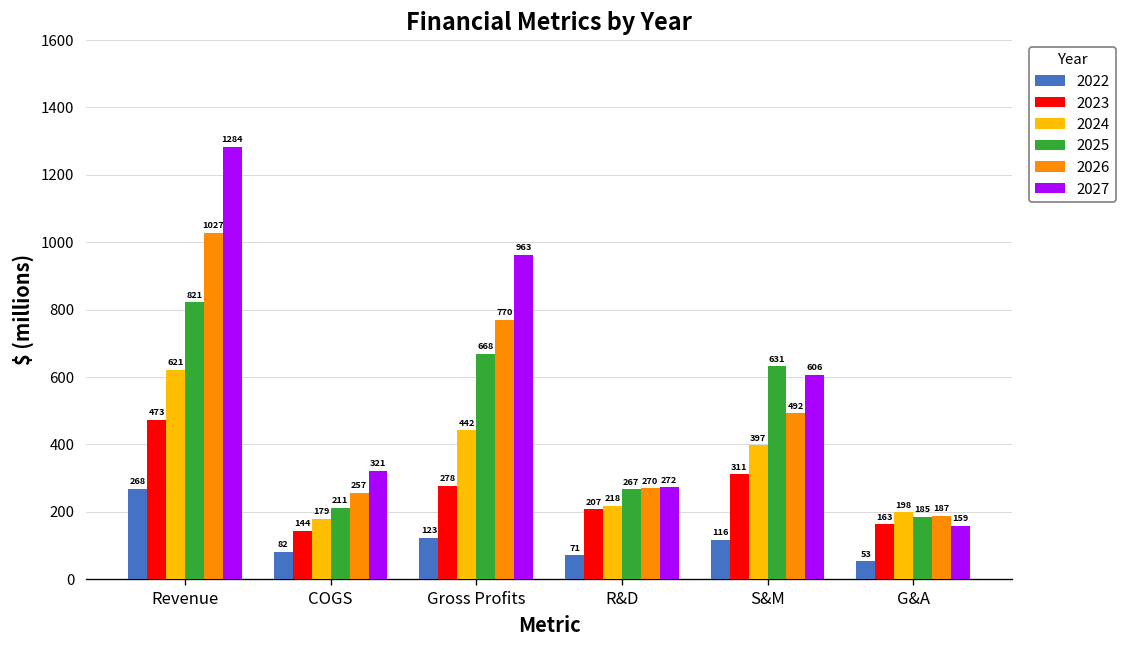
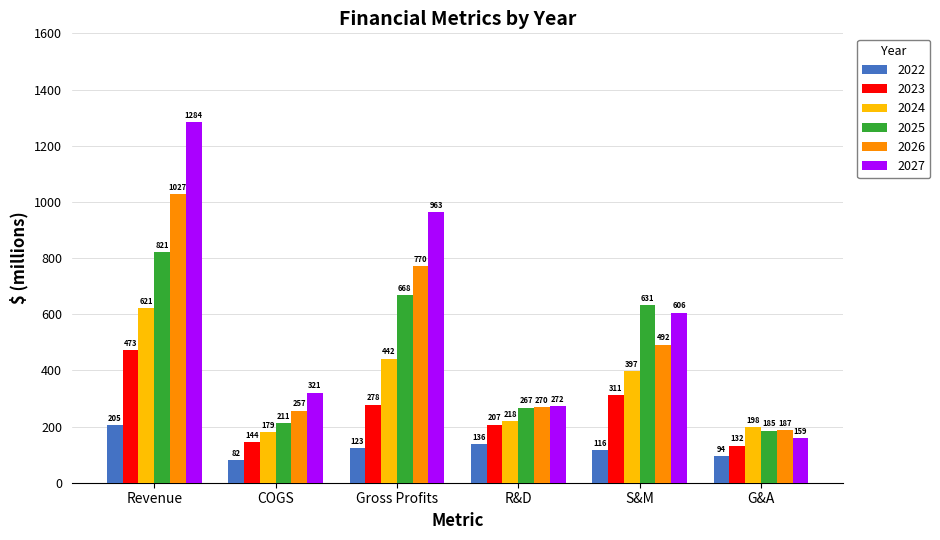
2022, Revenue: 268 -> 205
2022, R&D: 71 -> 136
2022, G&A: 53 -> 94
2023, G&A: 163 -> 132
